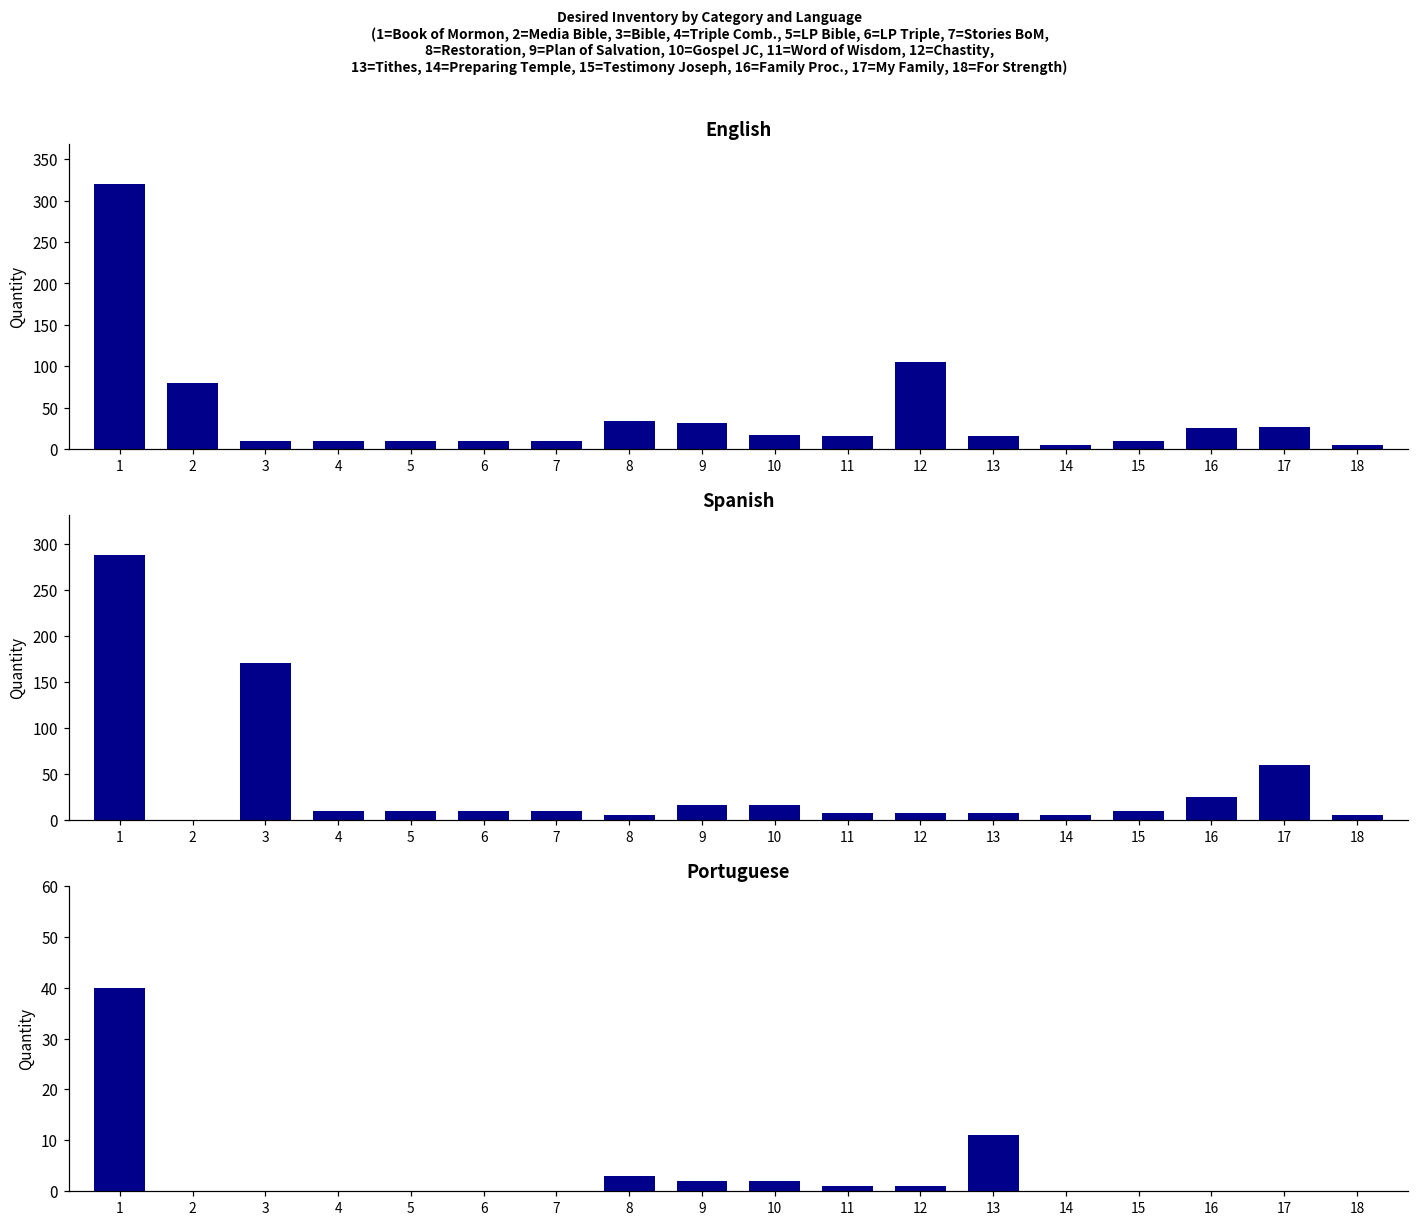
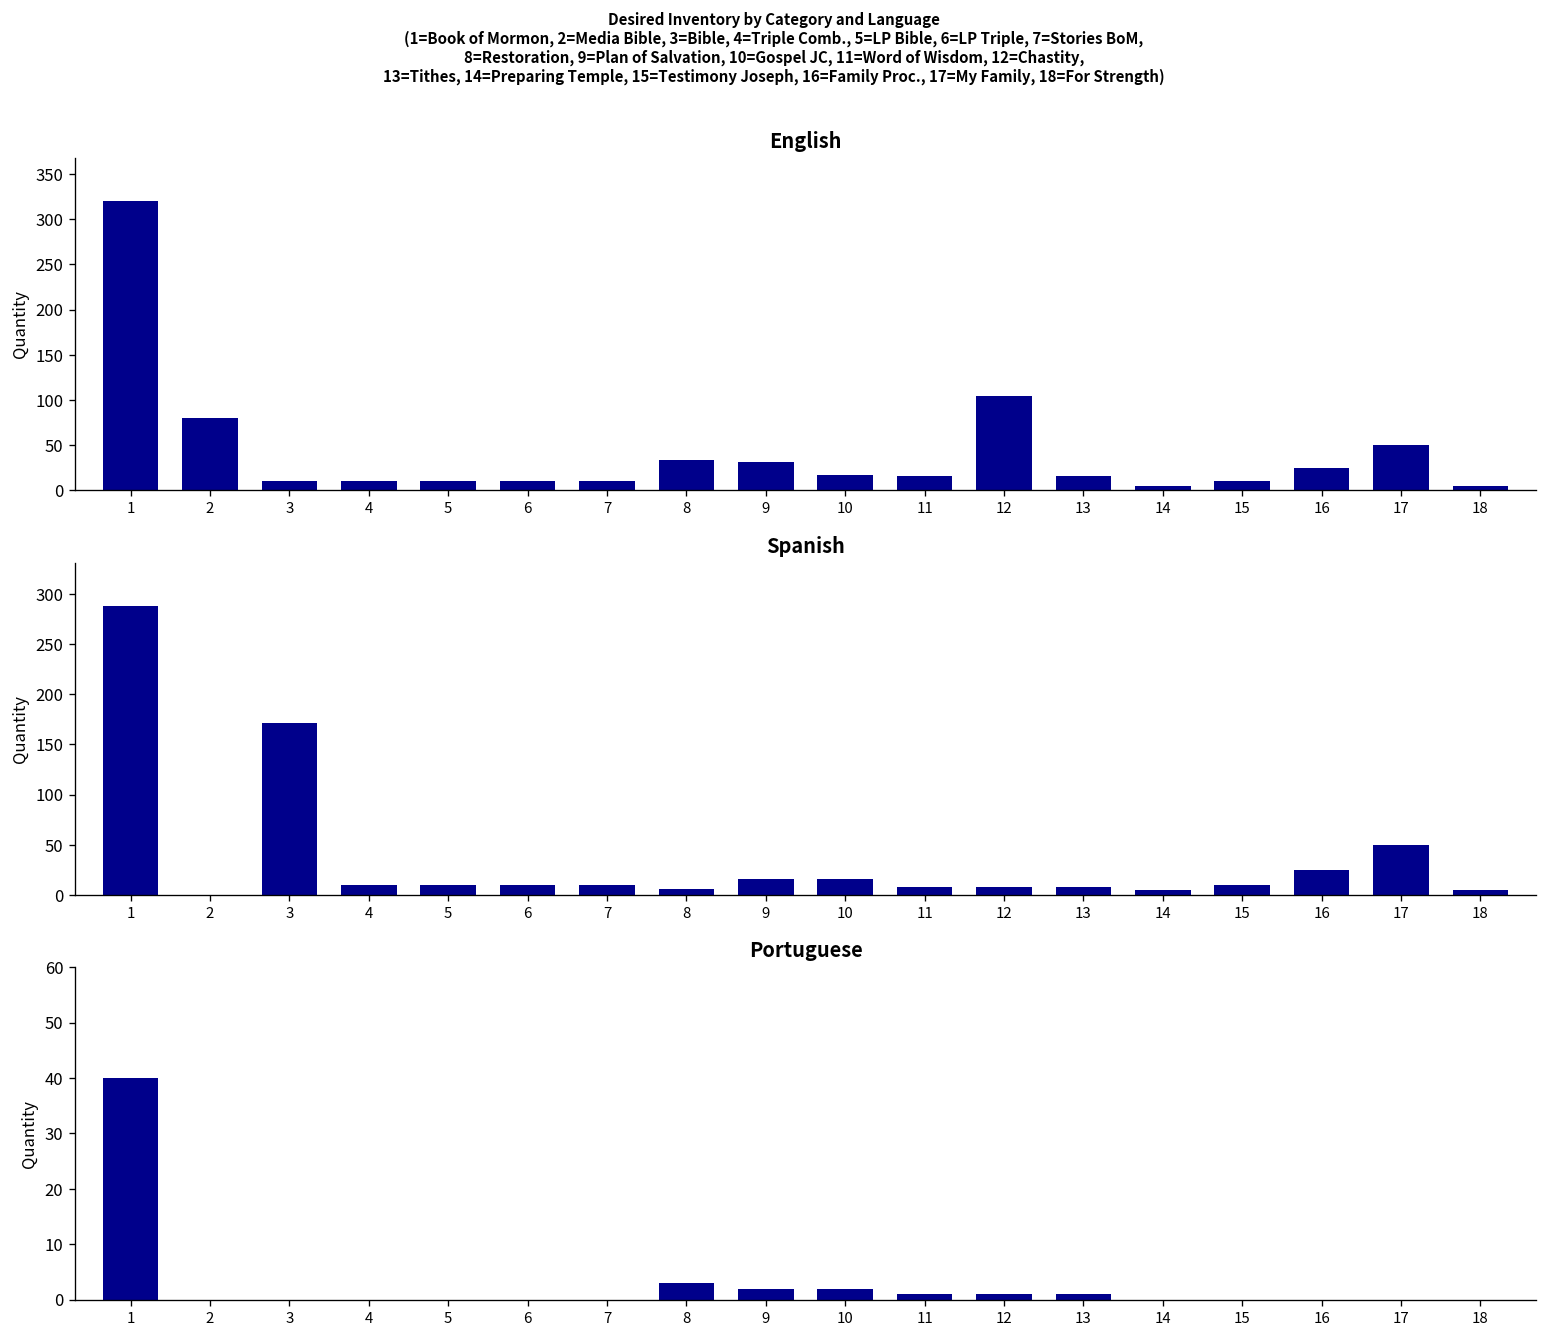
English, 17: 30 -> 50
Spanish, 17: 60 -> 50
Portuguese, 13: 11 -> 1
